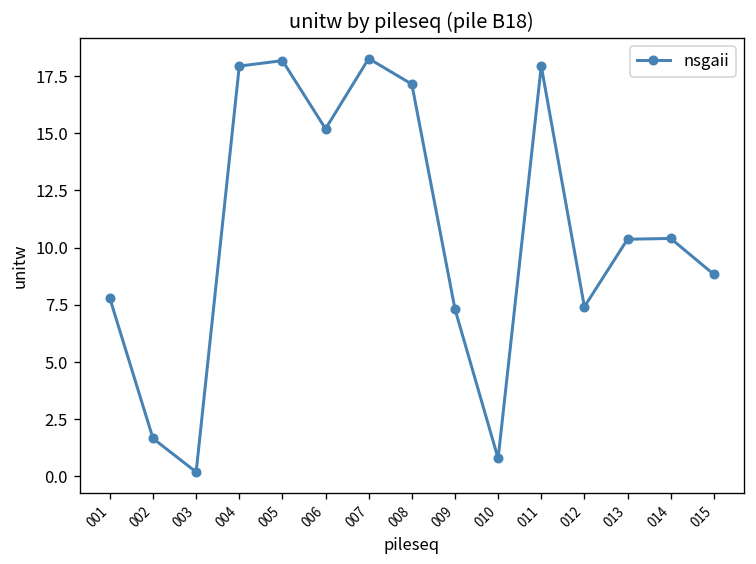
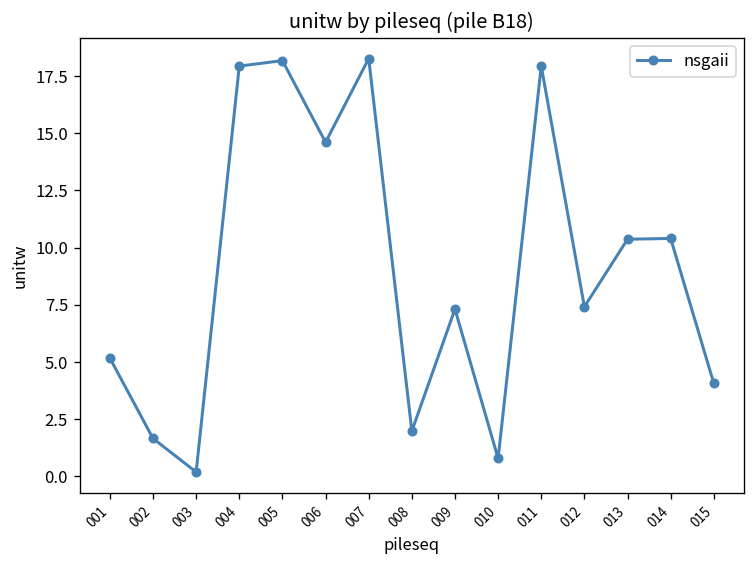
001: 7.8 -> 5.2
006: 15.2 -> 14.6
008: 17.1 -> 2.0
015: 8.8 -> 4.1
